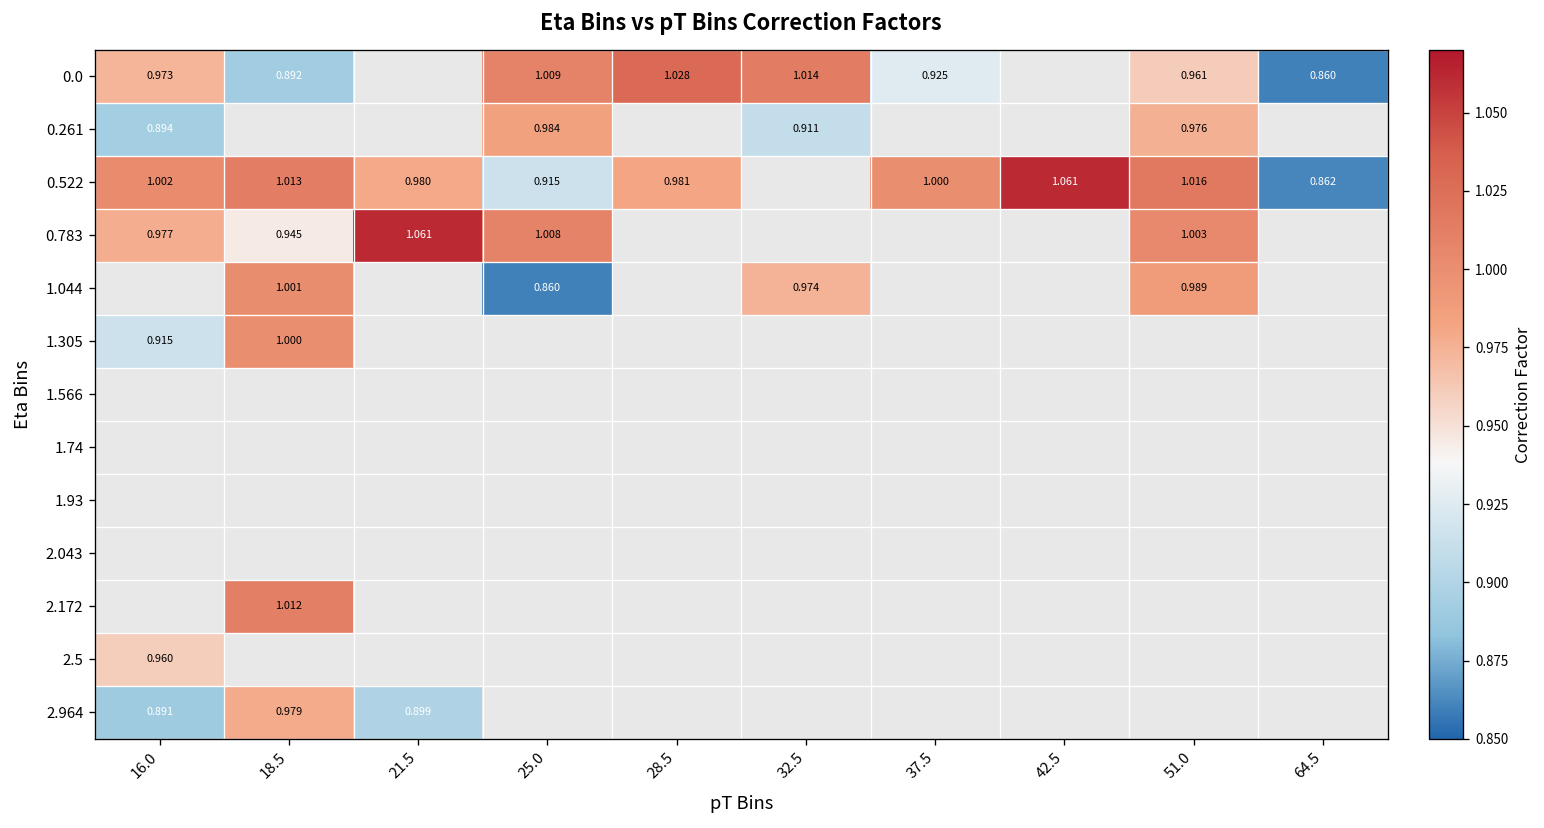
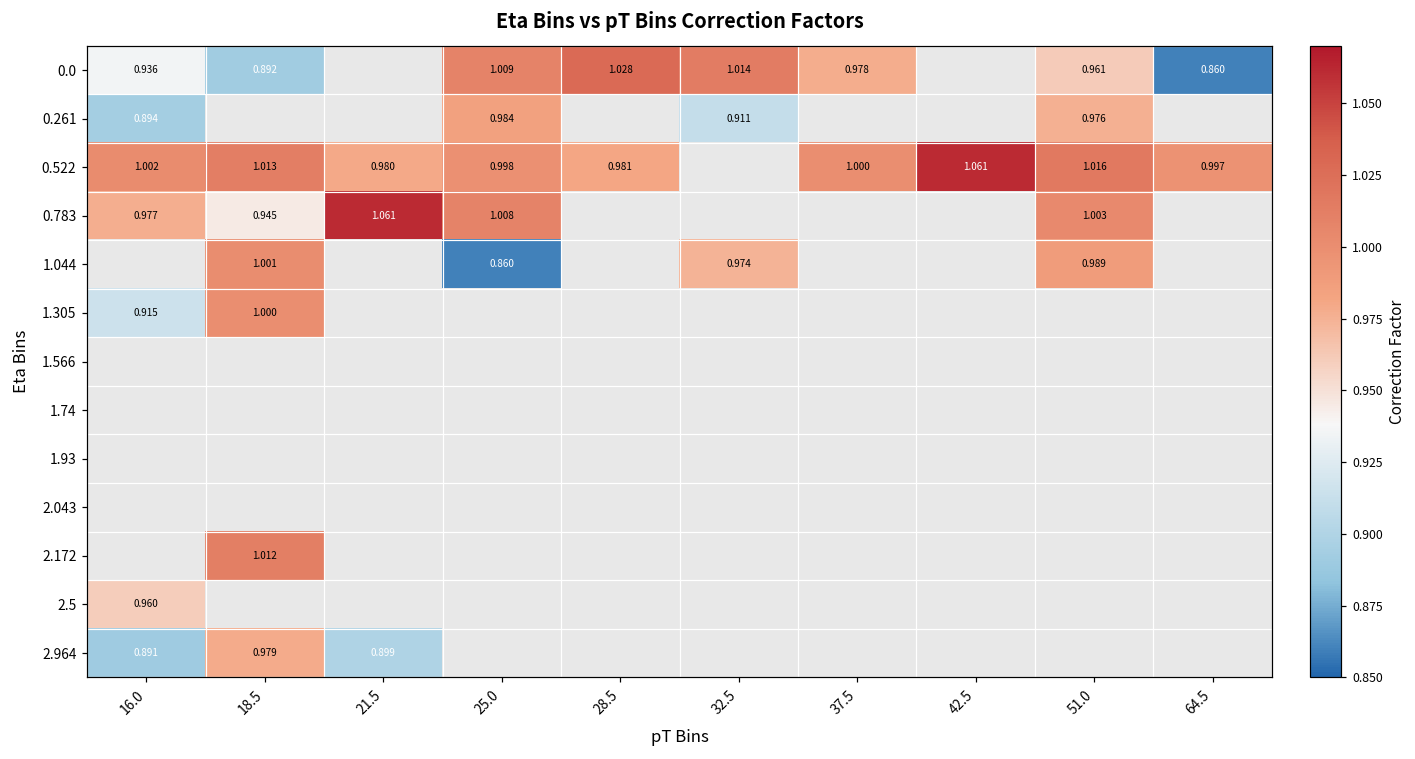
0.0, 16.0: 0.973 -> 0.936
0.0, 37.5: 0.925 -> 0.978
0.522, 25.0: 0.915 -> 0.998
0.522, 64.5: 0.862 -> 0.997
